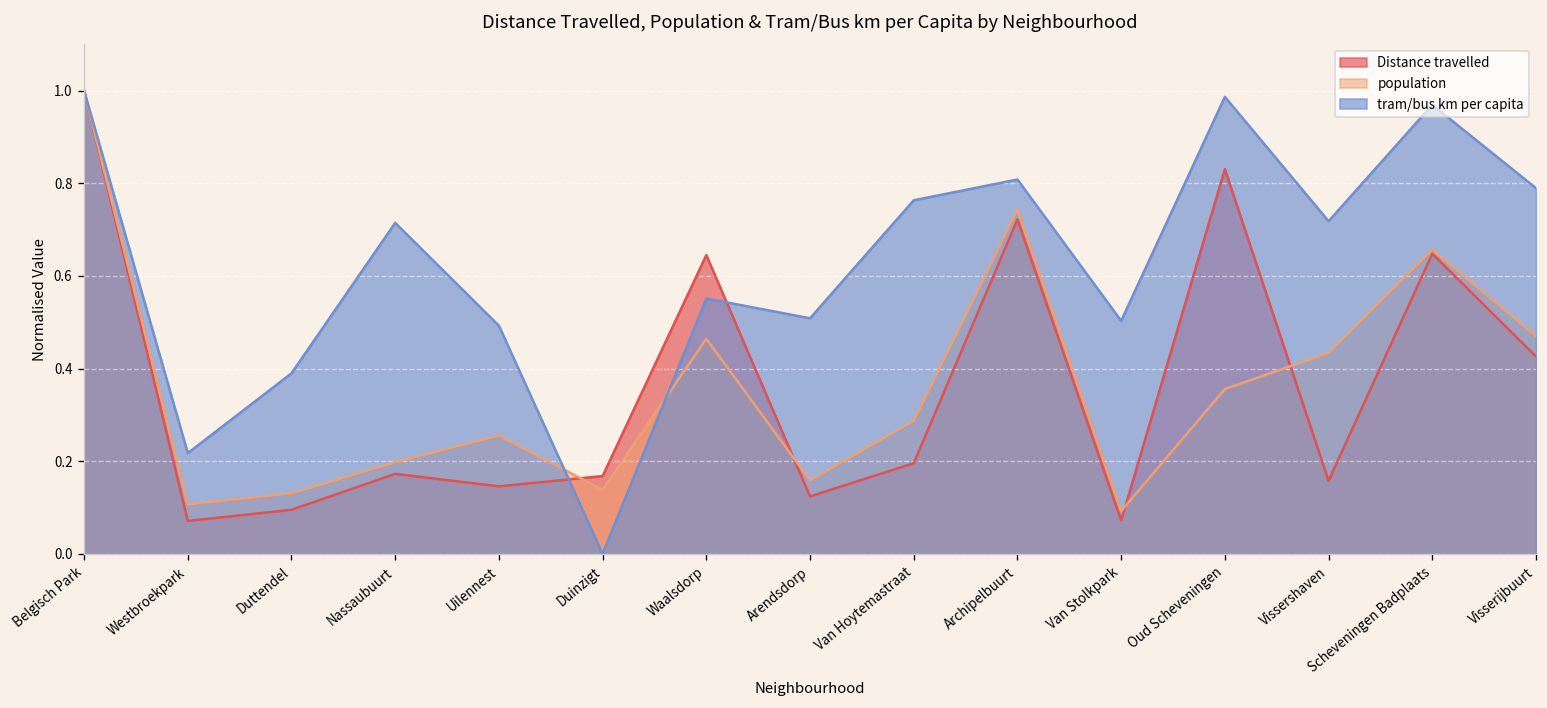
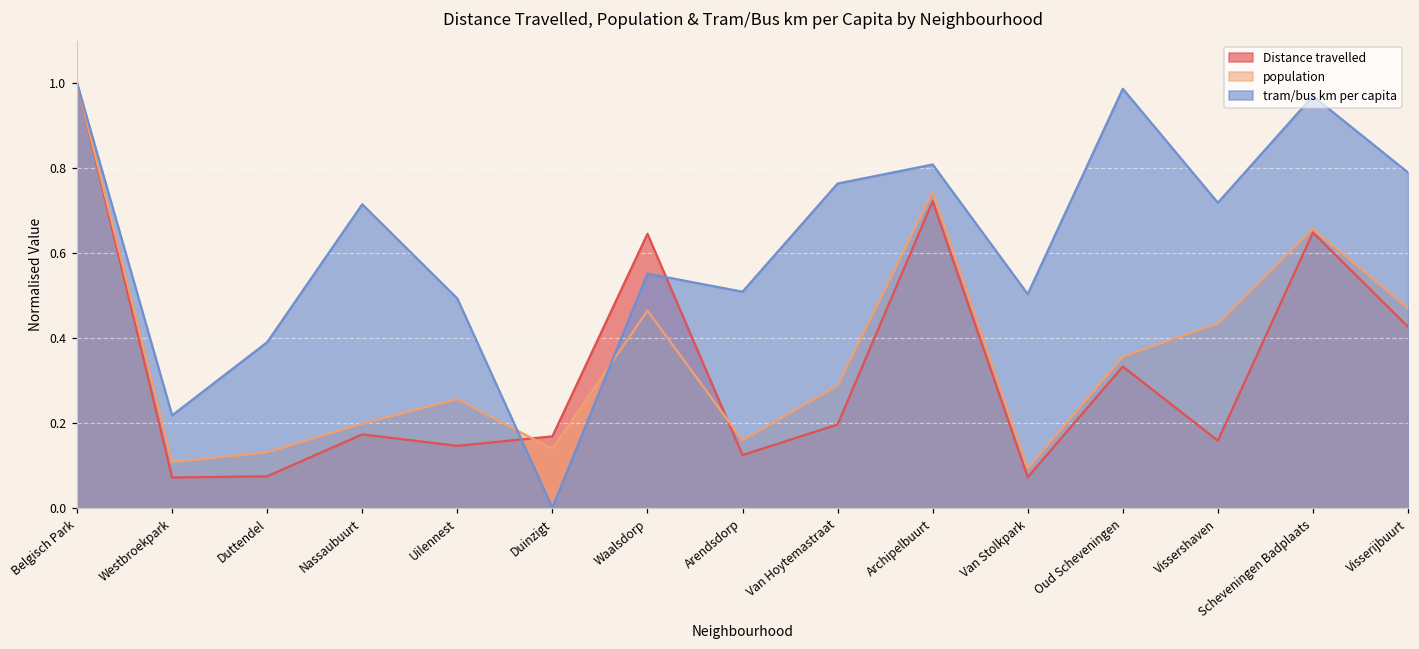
Distance travelled, Duttendel: 0.10 -> 0.07
Distance travelled, Oud Scheveningen: 0.83 -> 0.33
